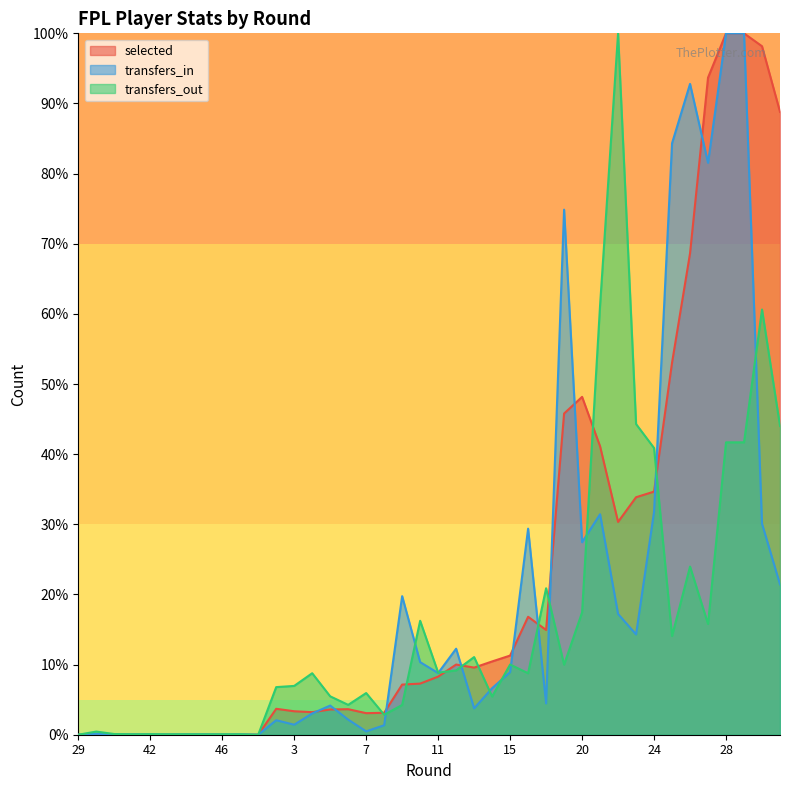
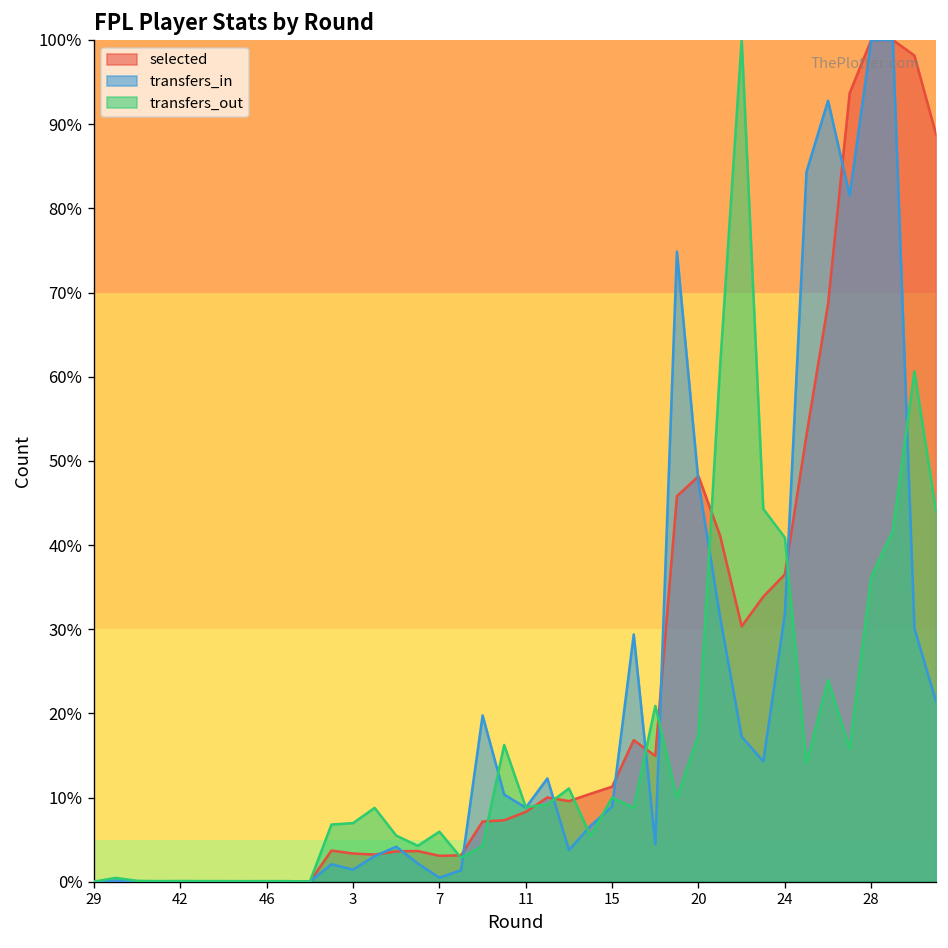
transfers_in, 20: 27% -> 47%
selected, 24: 35% -> 37%
transfers_out, 28: 42% -> 36%
